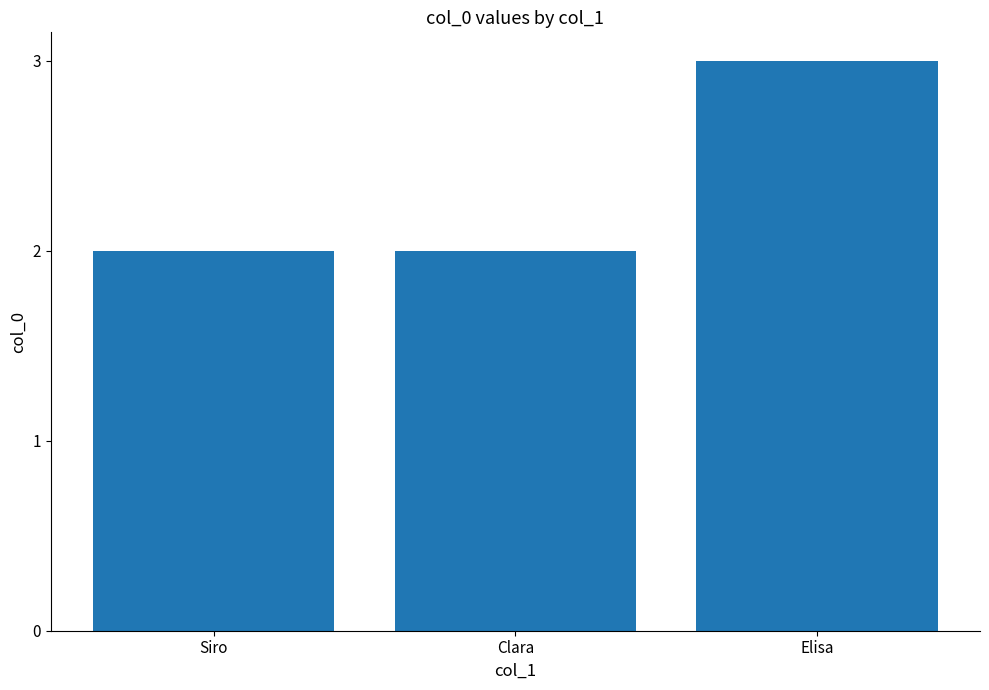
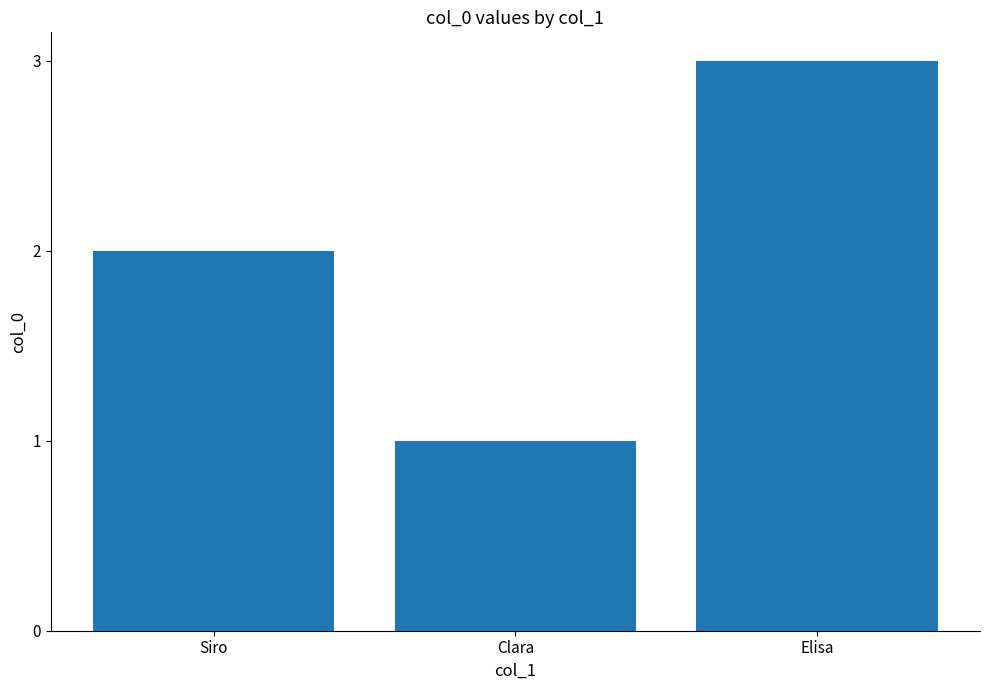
Clara: 2 -> 1
